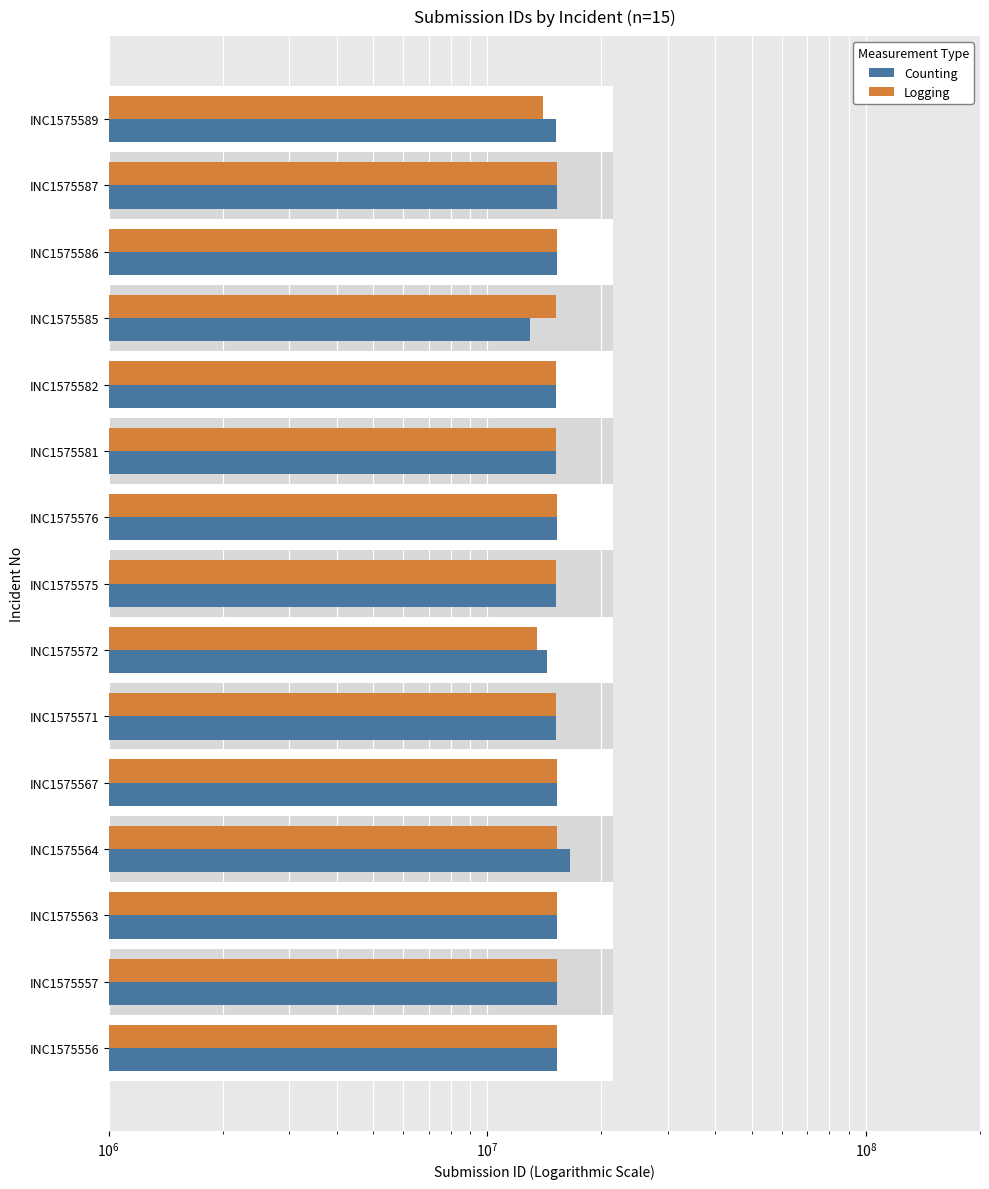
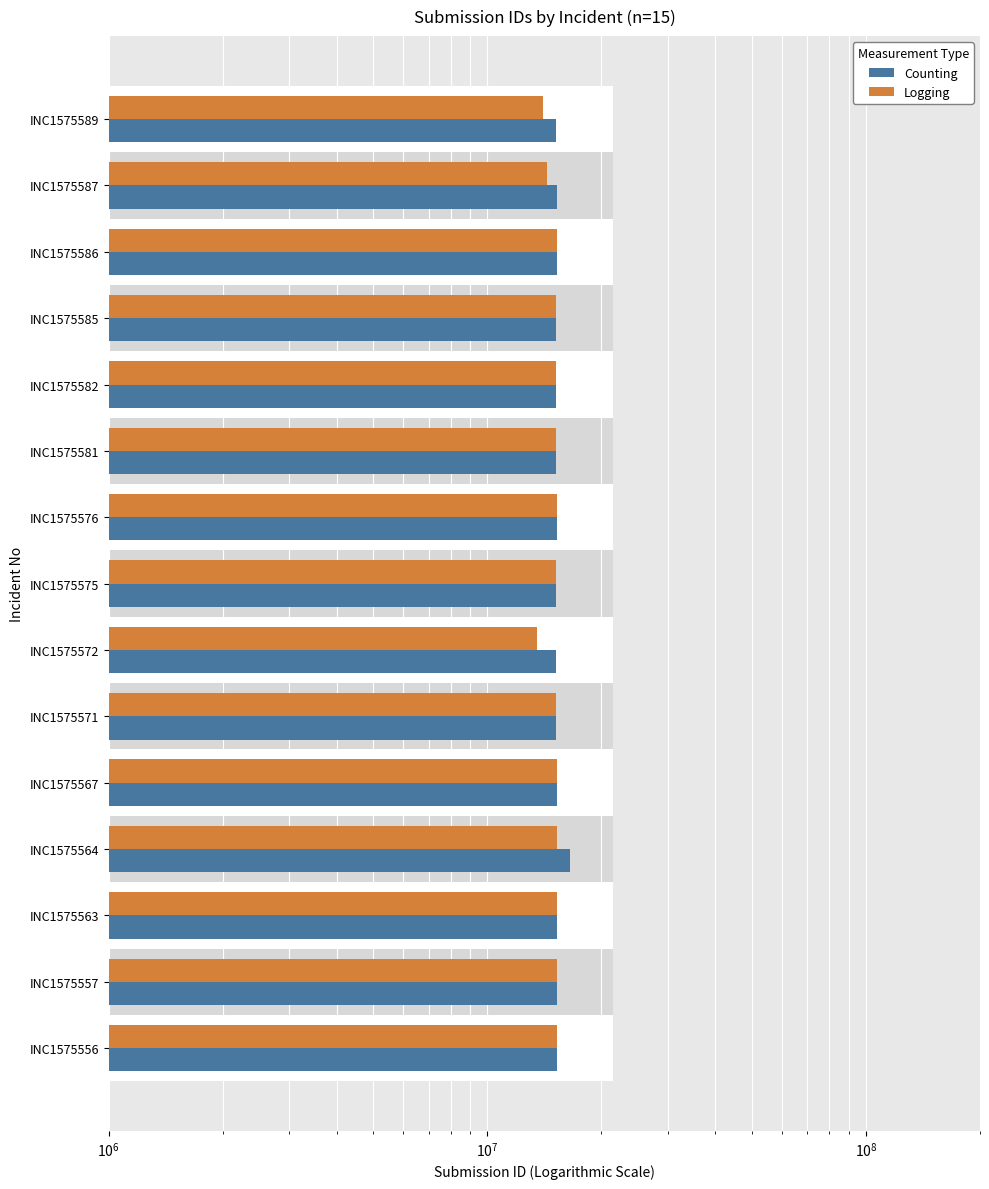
Logging, INC1575587: 15300000 -> 14400000
Counting, INC1575585: 12900000 -> 15200000
Counting, INC1575572: 14400000 -> 15200000
